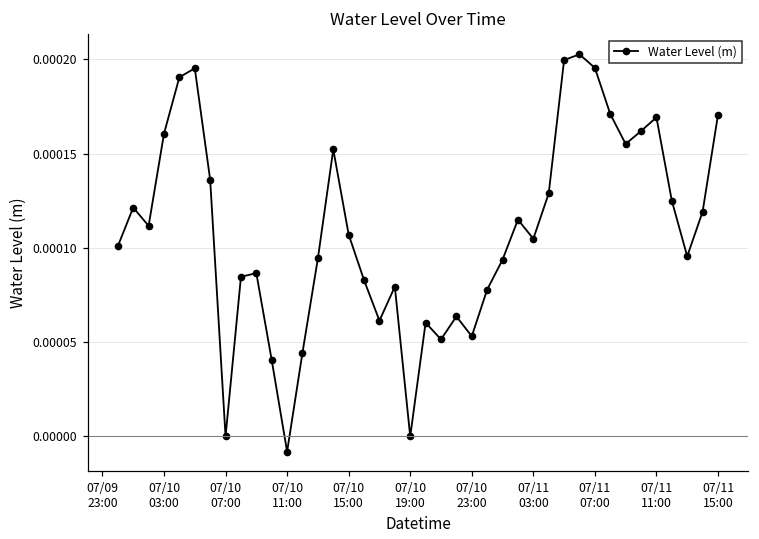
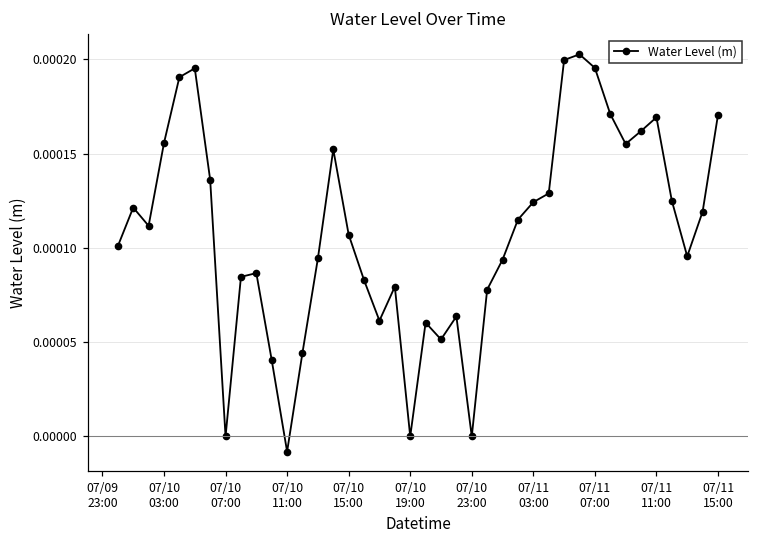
07/10 03:00: 0.000161 -> 0.000156
07/10 23:00: 0.0001 -> 0.0000
07/11 03:00: 0.000105 -> 0.000124
